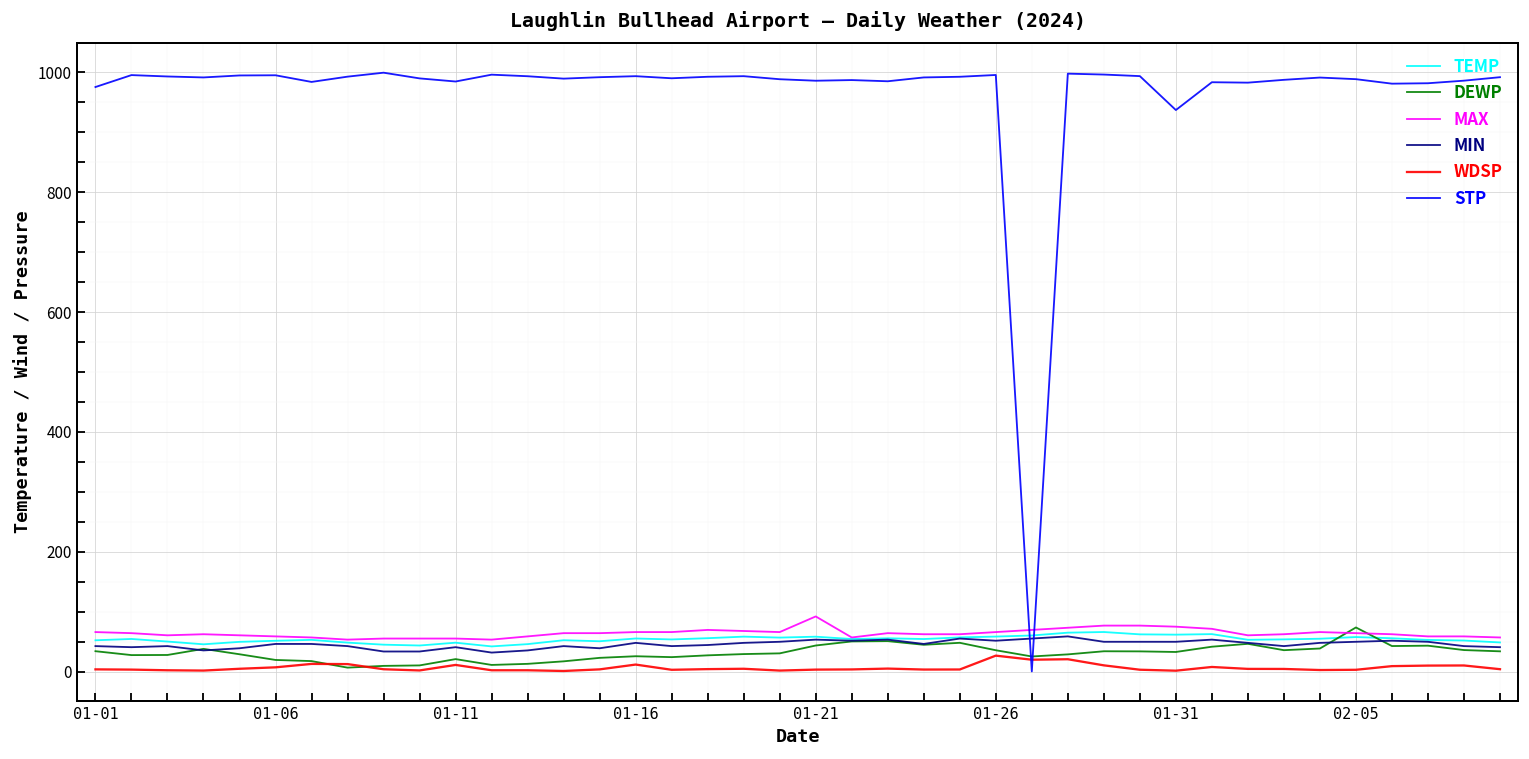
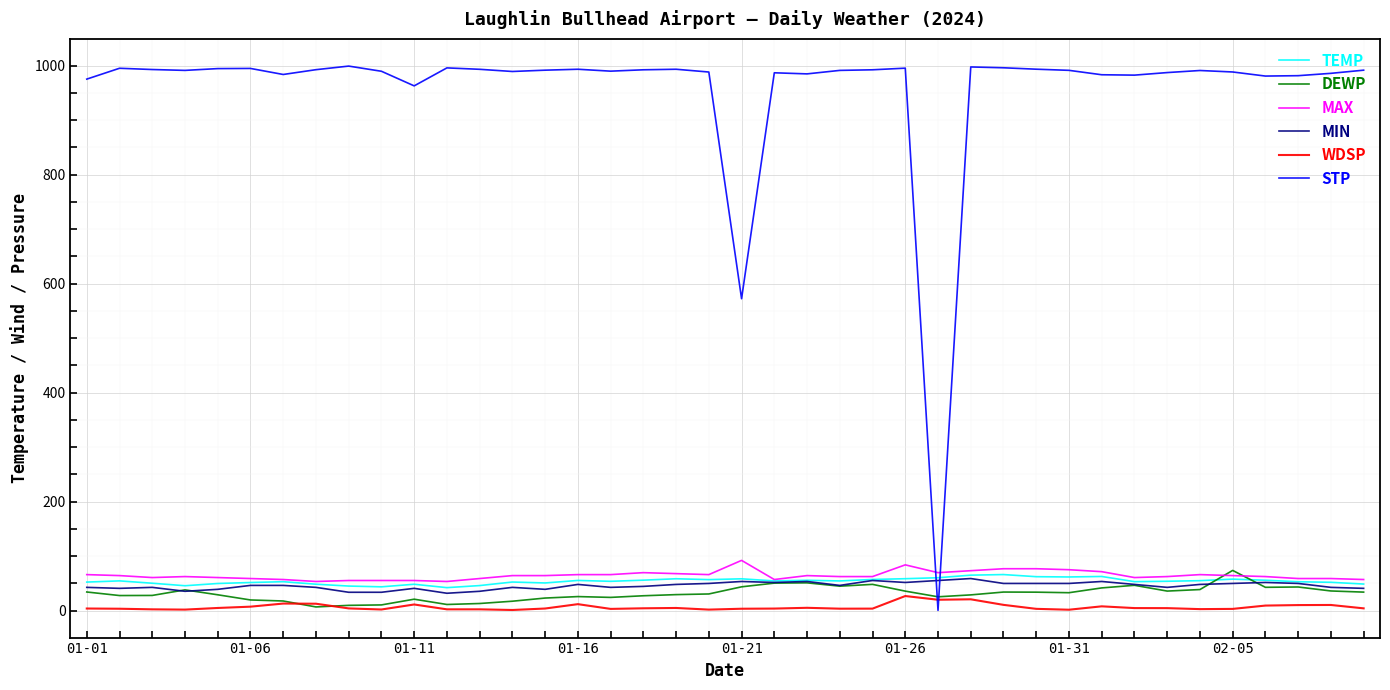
STP, 01-11: 980 -> 960
STP, 01-21: 990 -> 570
MAX, 01-26: 70 -> 80
STP, 01-31: 940 -> 990
